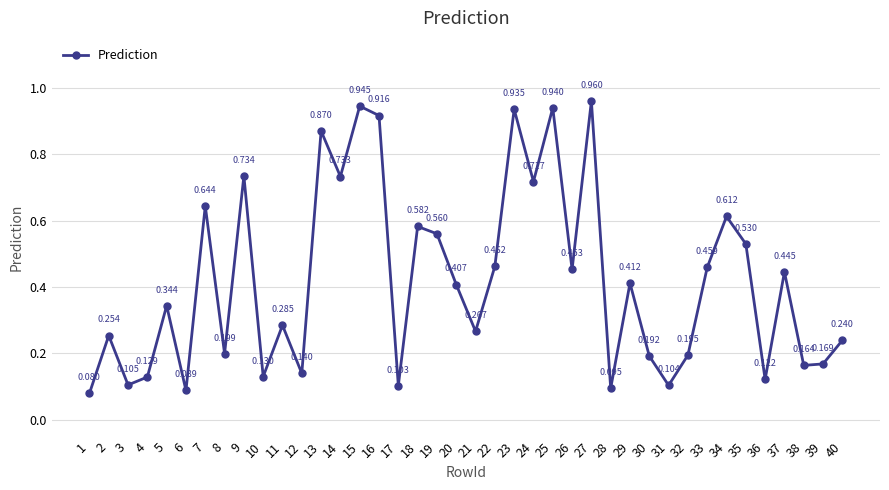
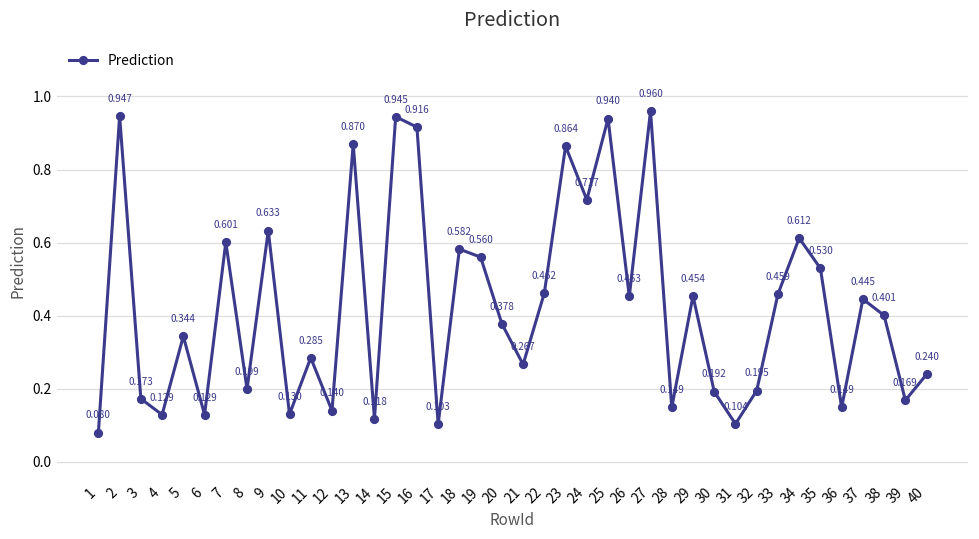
2: 0.254 -> 0.947
3: 0.105 -> 0.173
6: 0.089 -> 0.129
7: 0.644 -> 0.601
9: 0.734 -> 0.633
14: 0.733 -> 0.118
20: 0.407 -> 0.378
23: 0.935 -> 0.864
28: 0.095 -> 0.149
29: 0.412 -> 0.454
36: 0.122 -> 0.149
38: 0.164 -> 0.401
